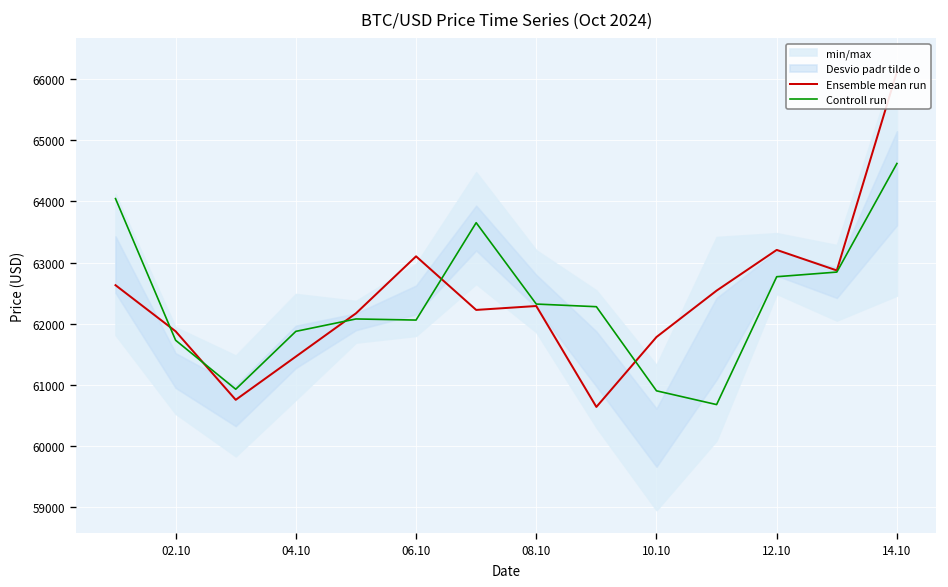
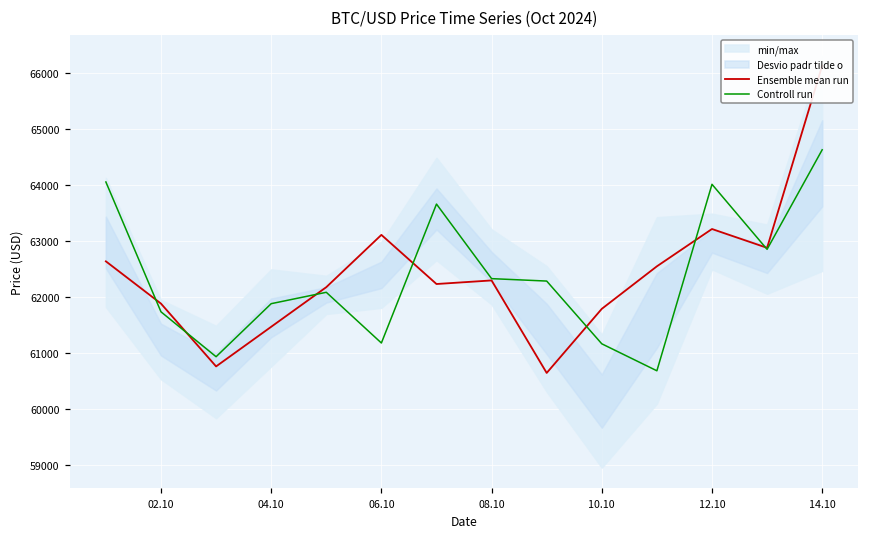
Controll run, 06.10: 62100 -> 61200
Controll run, 10.10: 60900 -> 61200
Controll run, 12.10: 62800 -> 64000
